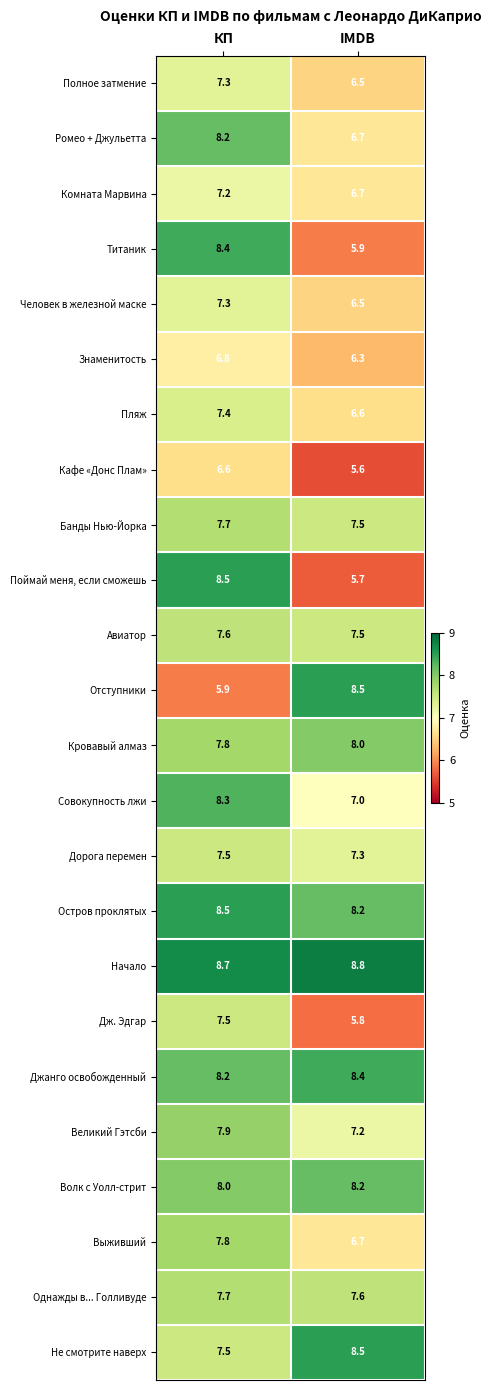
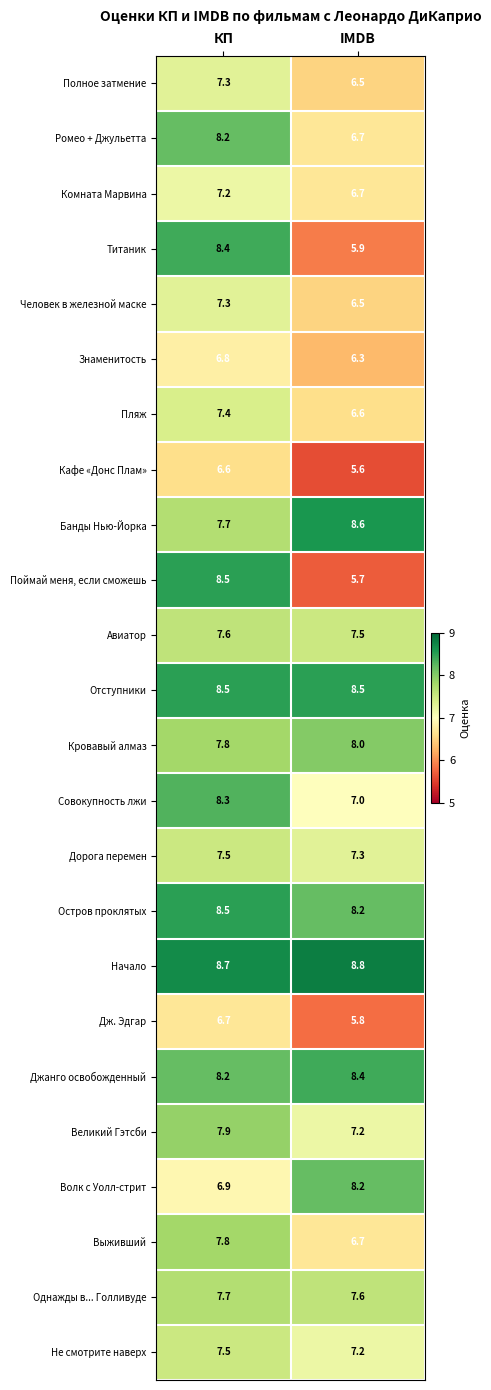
Банды Нью-Йорка, IMDB: 7.5 -> 8.6
Отступники, КП: 5.9 -> 8.5
Дж. Эдгар, КП: 7.5 -> 6.7
Волк с Уолл-стрит, КП: 8.0 -> 6.9
Не смотрите наверх, IMDB: 8.5 -> 7.2
